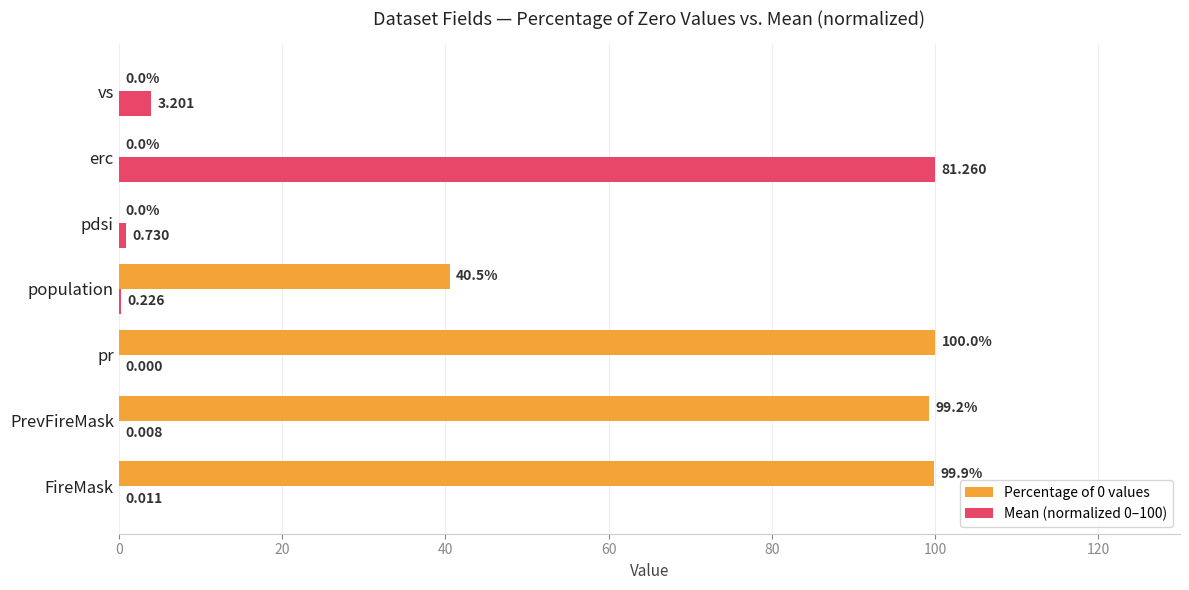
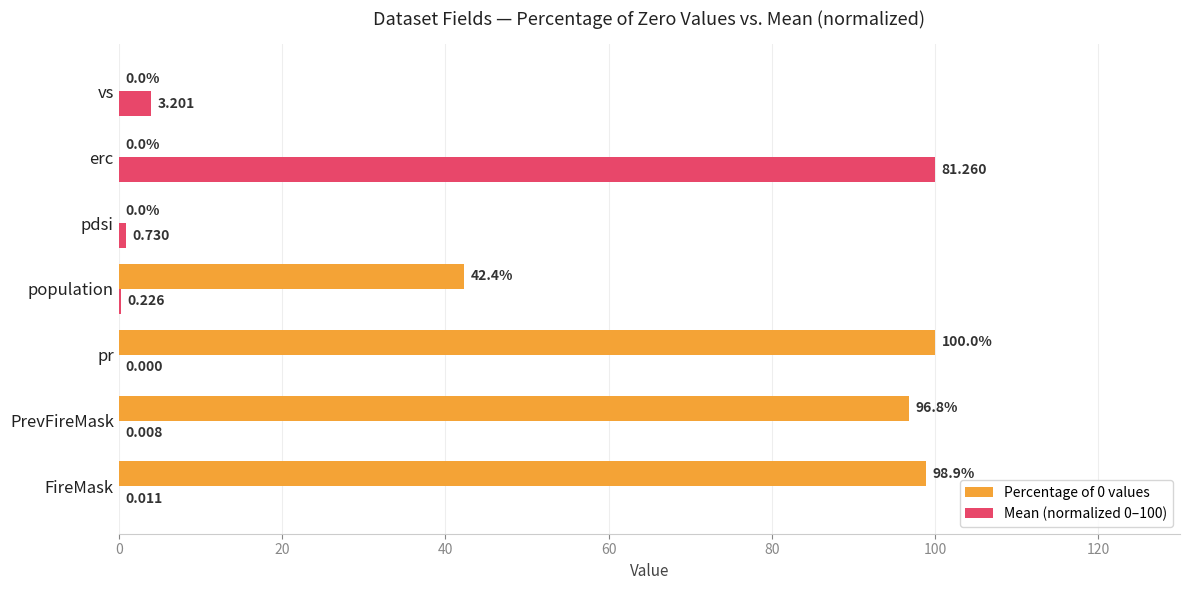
Percentage of 0 values, population: 40.5% -> 42.4%
Percentage of 0 values, PrevFireMask: 99.2% -> 96.8%
Percentage of 0 values, FireMask: 99.9% -> 98.9%
